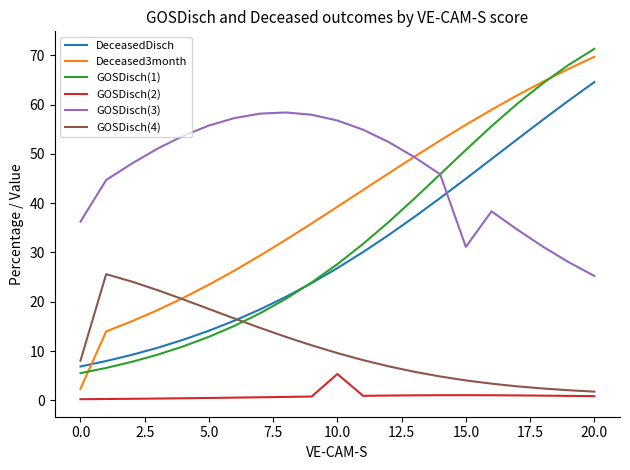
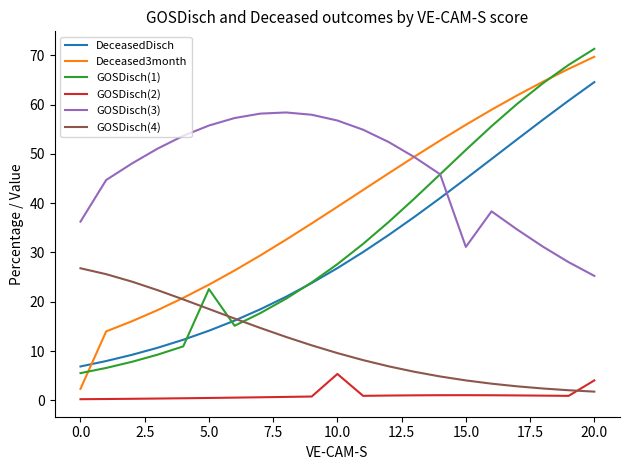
GOSDisch(4), 0.0: 8 -> 27
GOSDisch(1), 5.0: 13 -> 23
GOSDisch(2), 20.0: 1 -> 4
